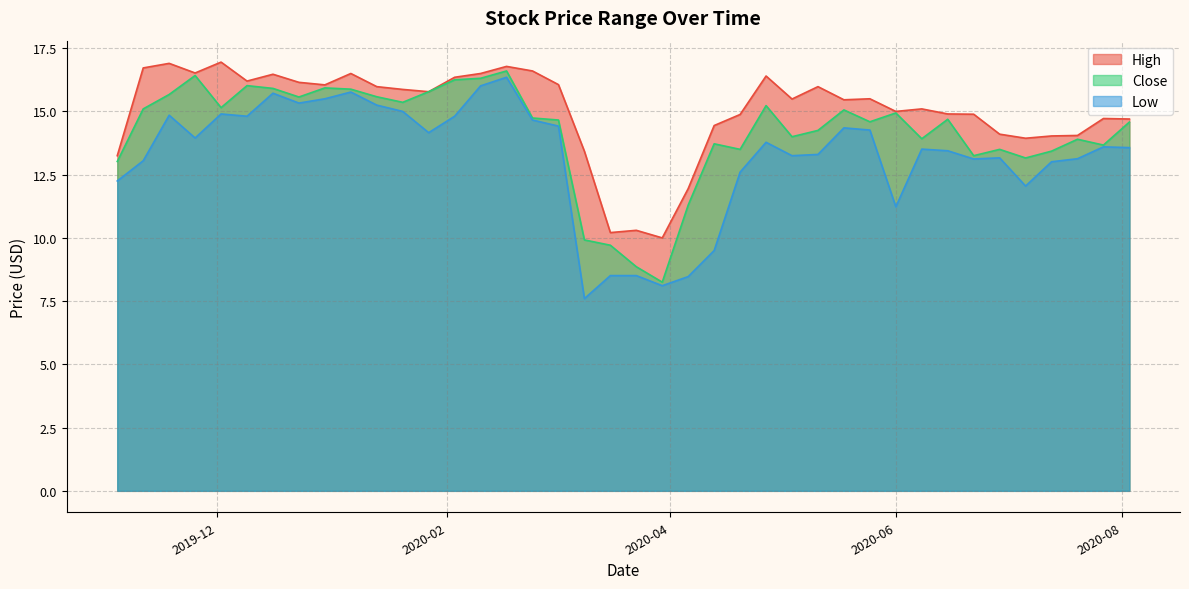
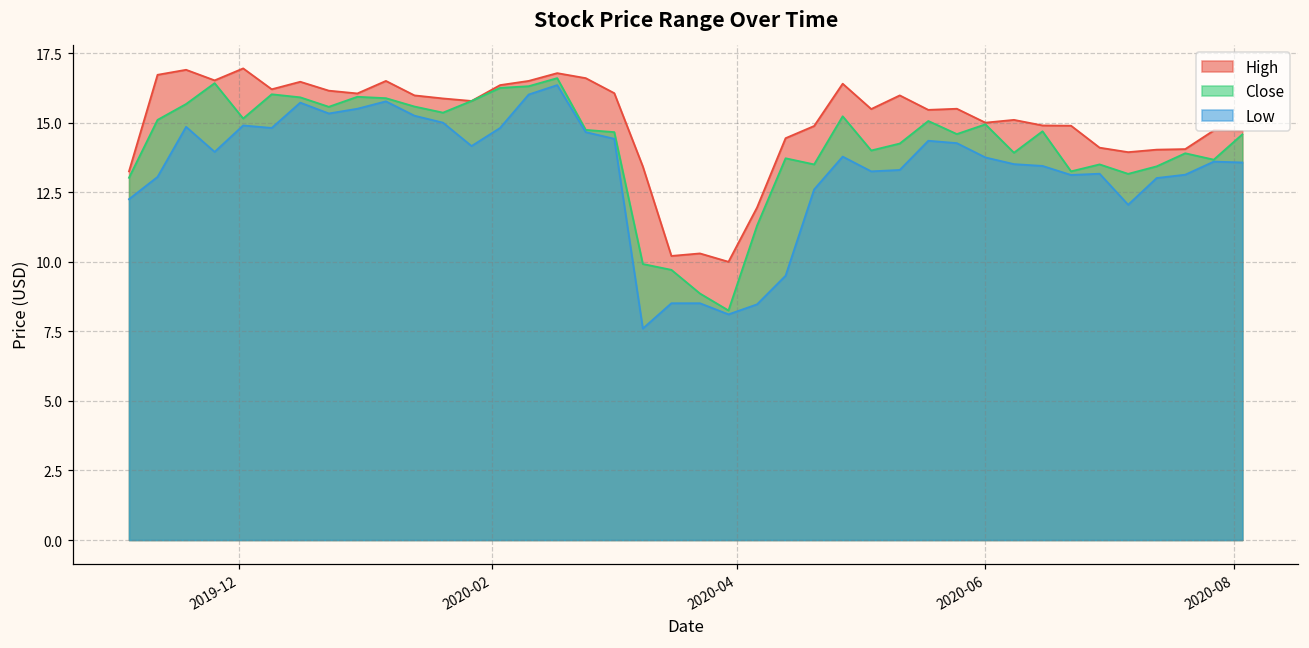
Low, 2020-06: 11.2 -> 13.8
